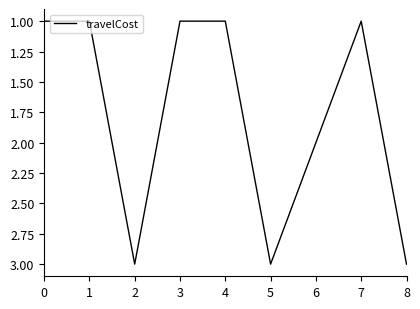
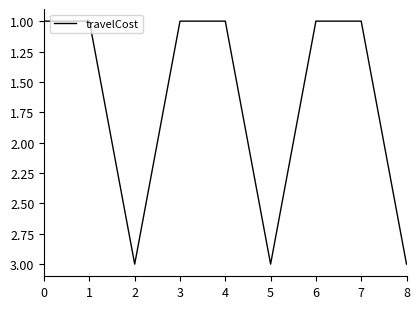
6: 2 -> 1
